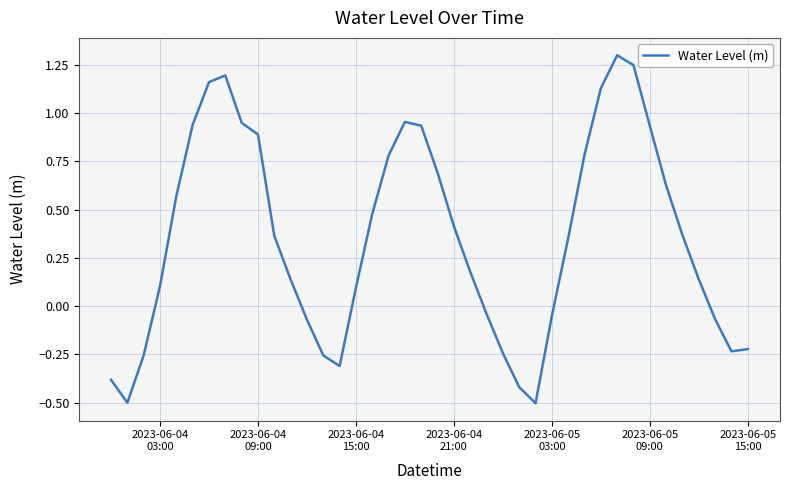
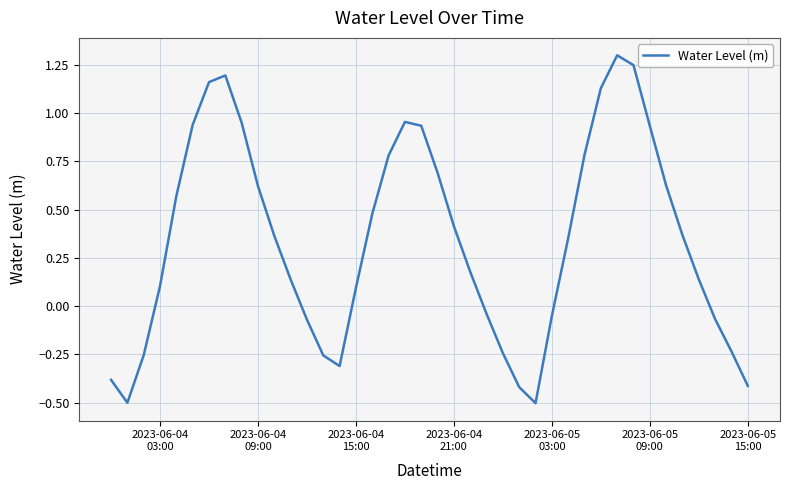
2023-06-04 09:00: 0.89 -> 0.62
2023-06-05 15:00: -0.22 -> -0.41
